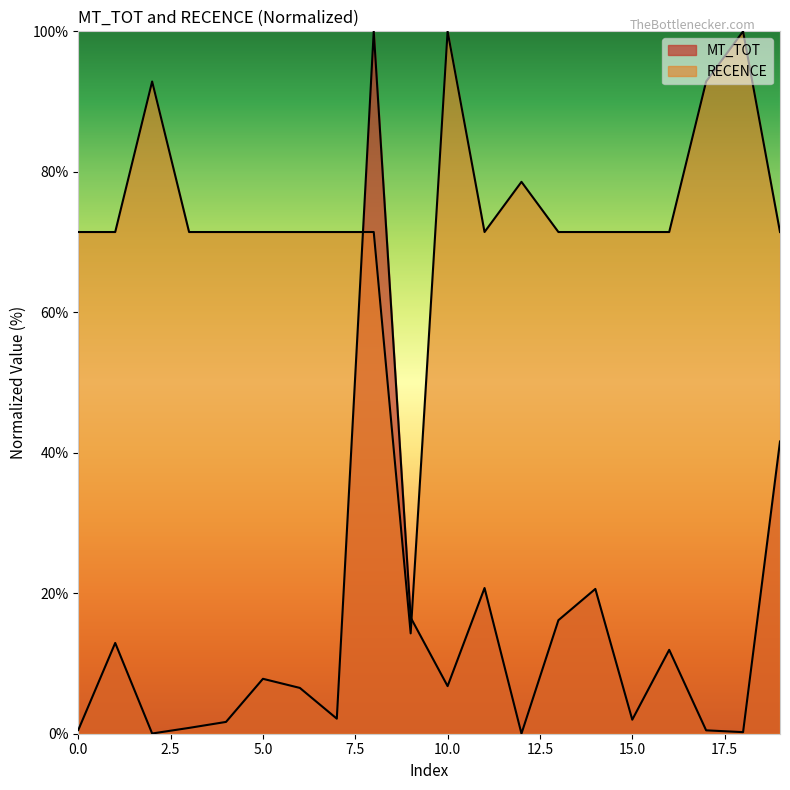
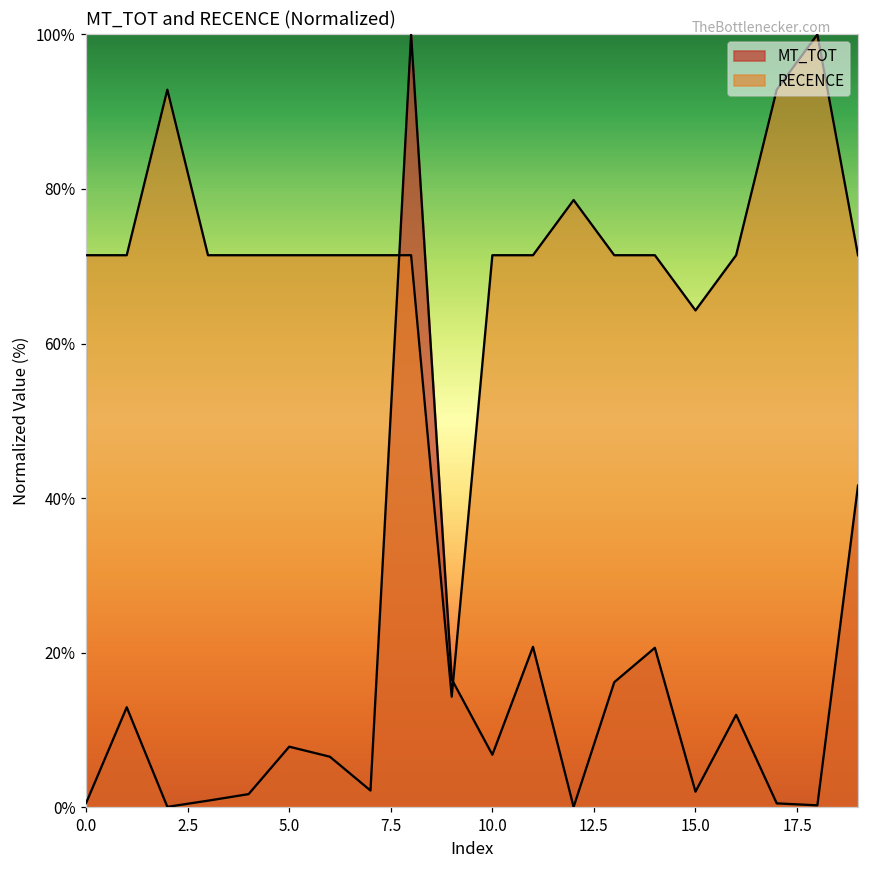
RECENCE, 10.0: 100% -> 71%
RECENCE, 15.0: 71% -> 64%
